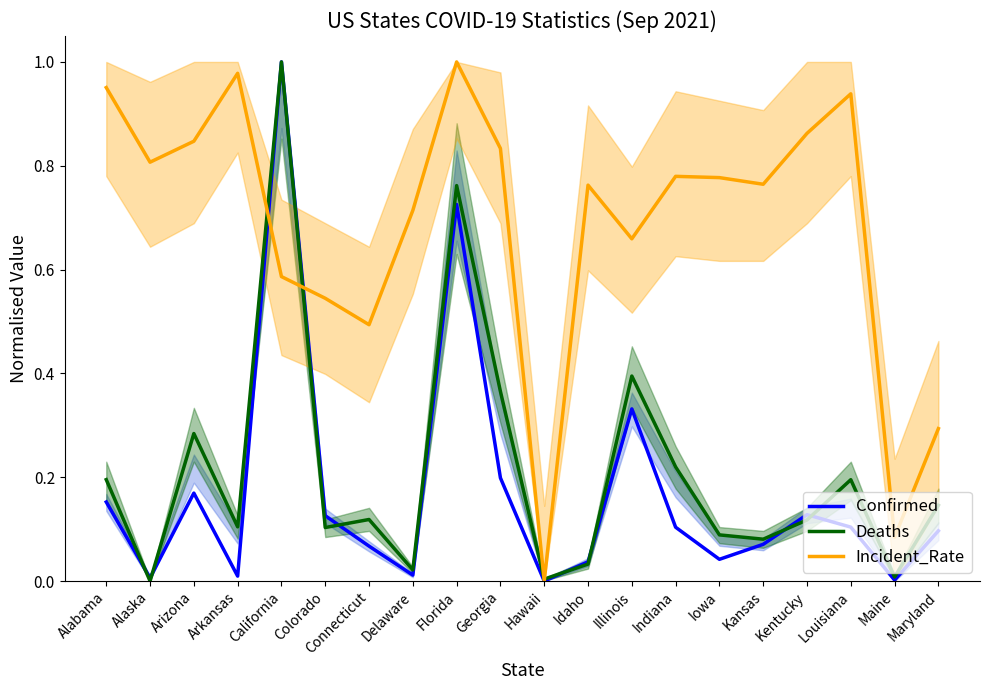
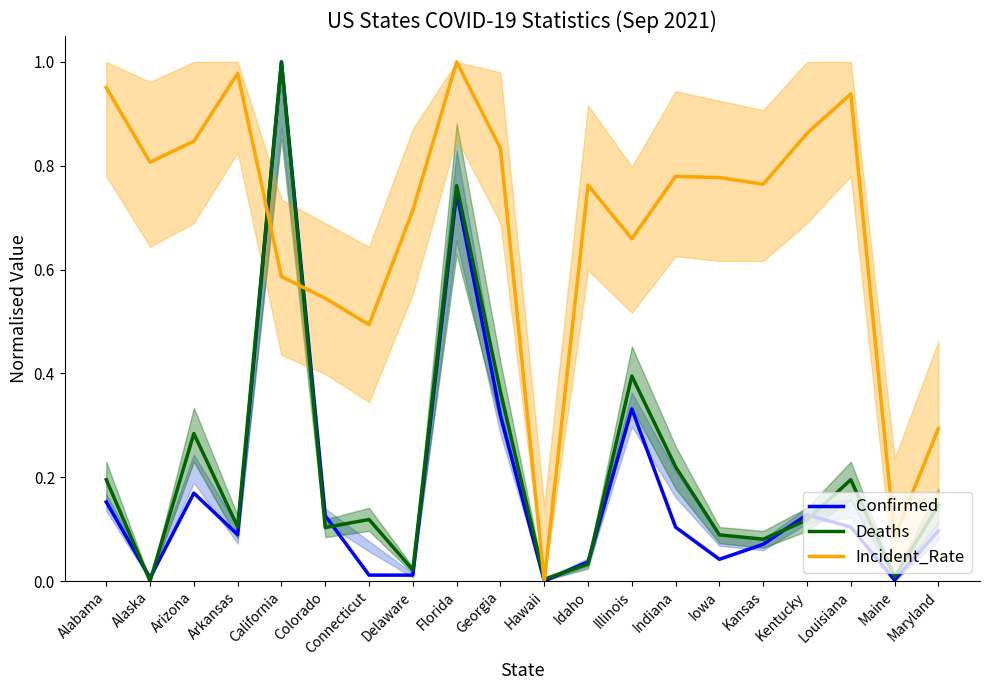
Confirmed, Arkansas: 0.01 -> 0.09
Confirmed, Connecticut: 0.07 -> 0.01
Confirmed, Florida: 0.73 -> 0.75
Confirmed, Georgia: 0.20 -> 0.32
